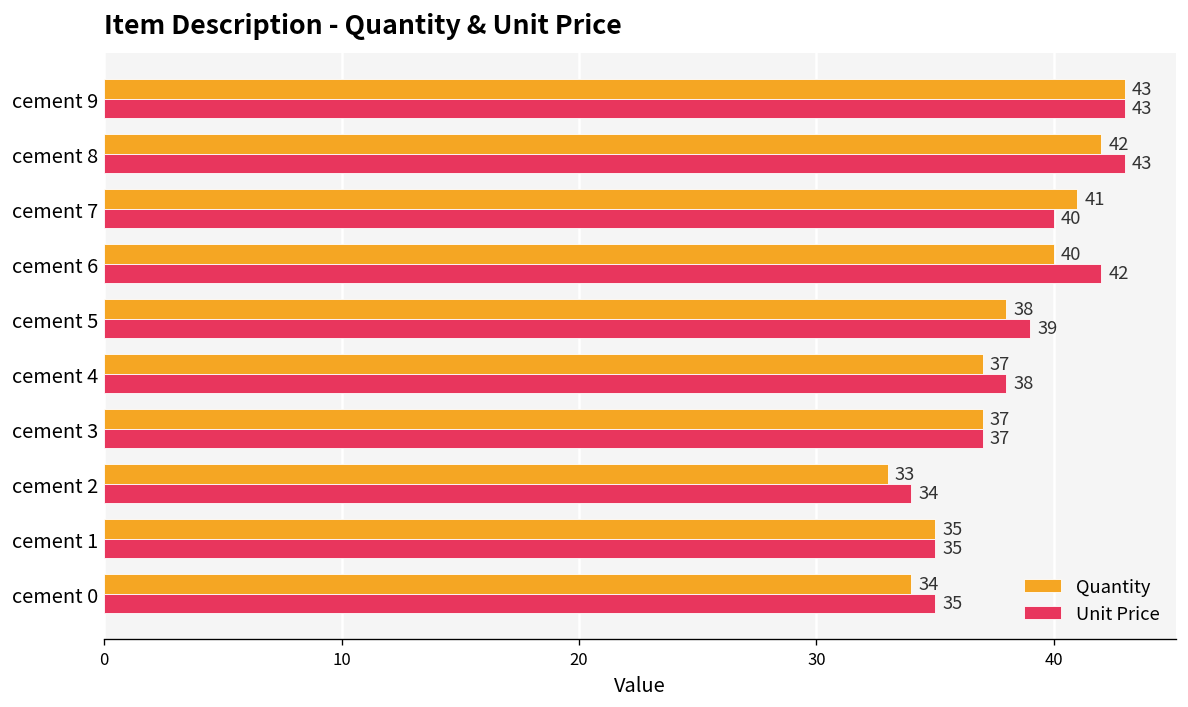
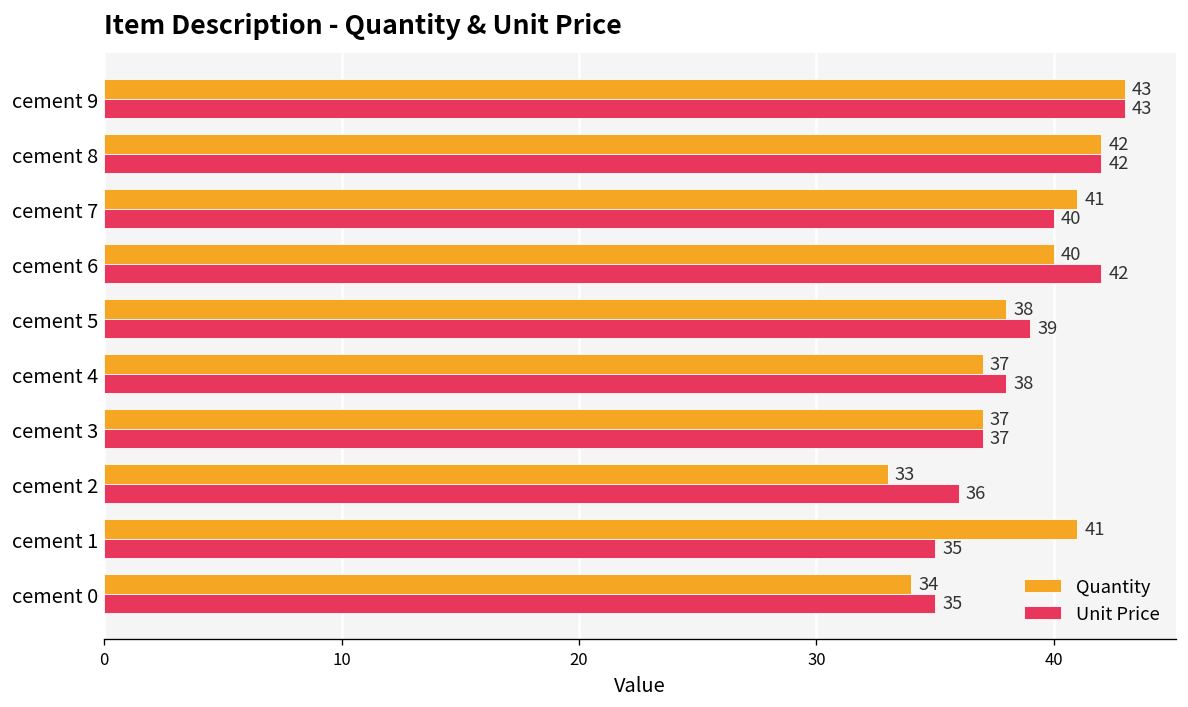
Unit Price, cement 8: 43 -> 42
Unit Price, cement 2: 34 -> 36
Quantity, cement 1: 35 -> 41
